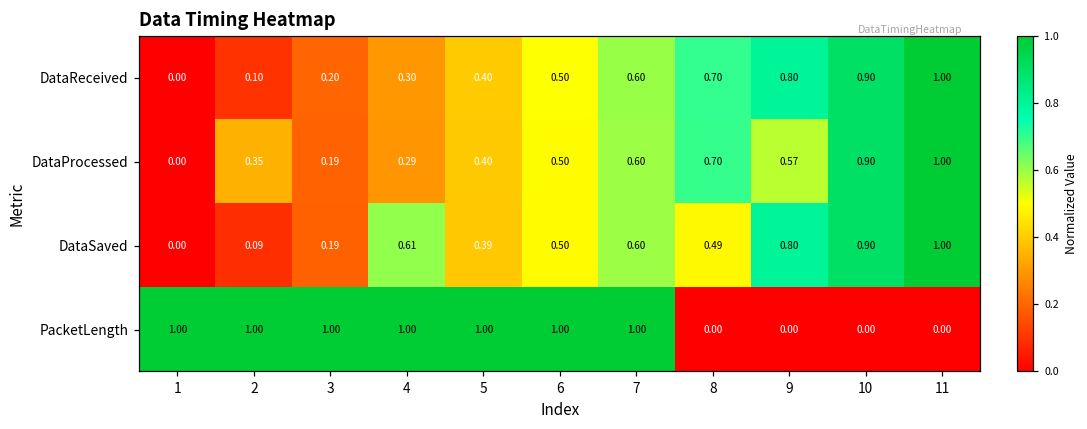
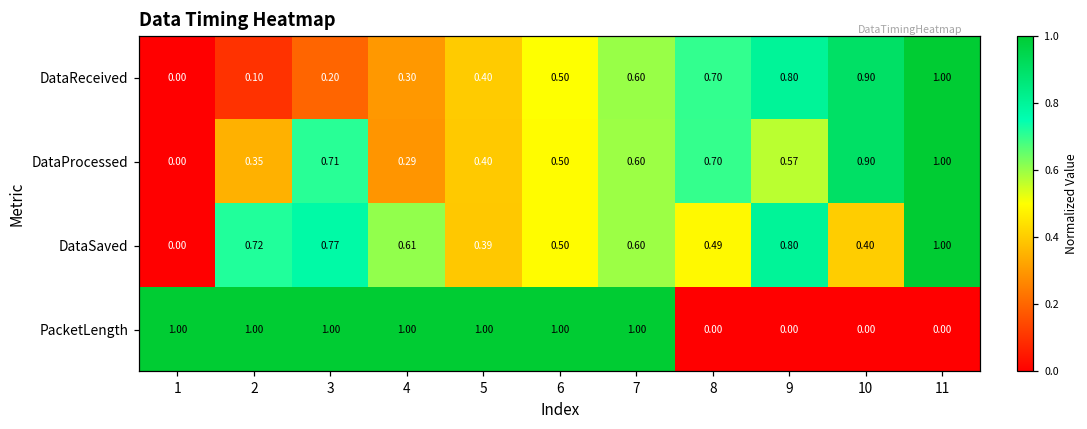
DataProcessed, 3: 0.19 -> 0.71
DataSaved, 2: 0.09 -> 0.72
DataSaved, 3: 0.19 -> 0.77
DataSaved, 10: 0.90 -> 0.40
